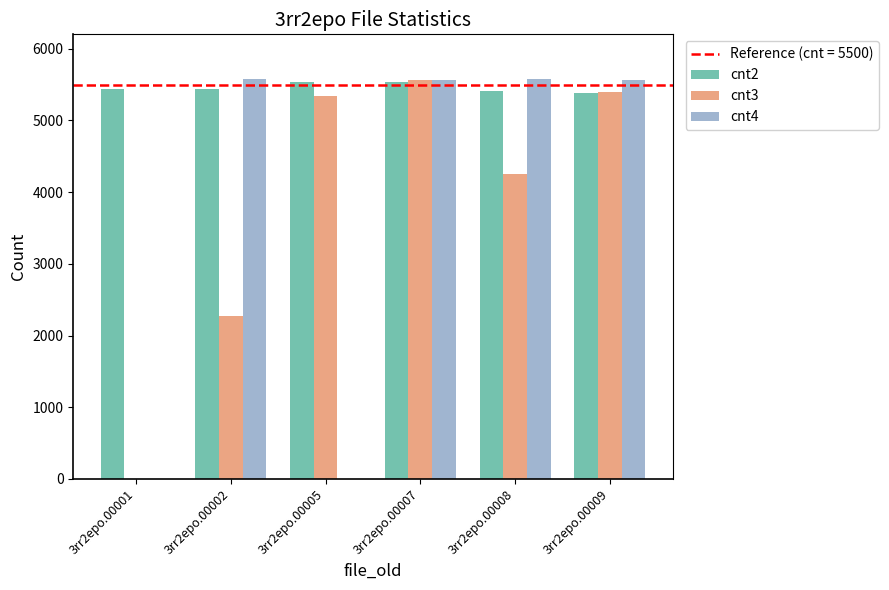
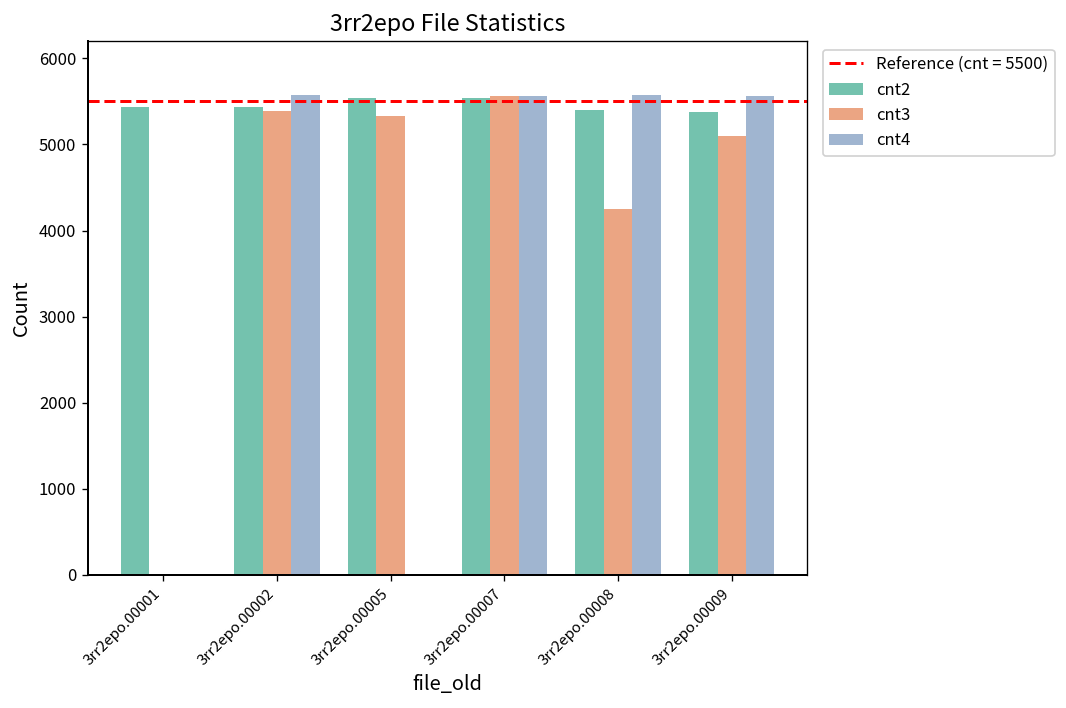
cnt3, 3rr2epo.00002: 2300 -> 5400
cnt3, 3rr2epo.00009: 5400 -> 5100
